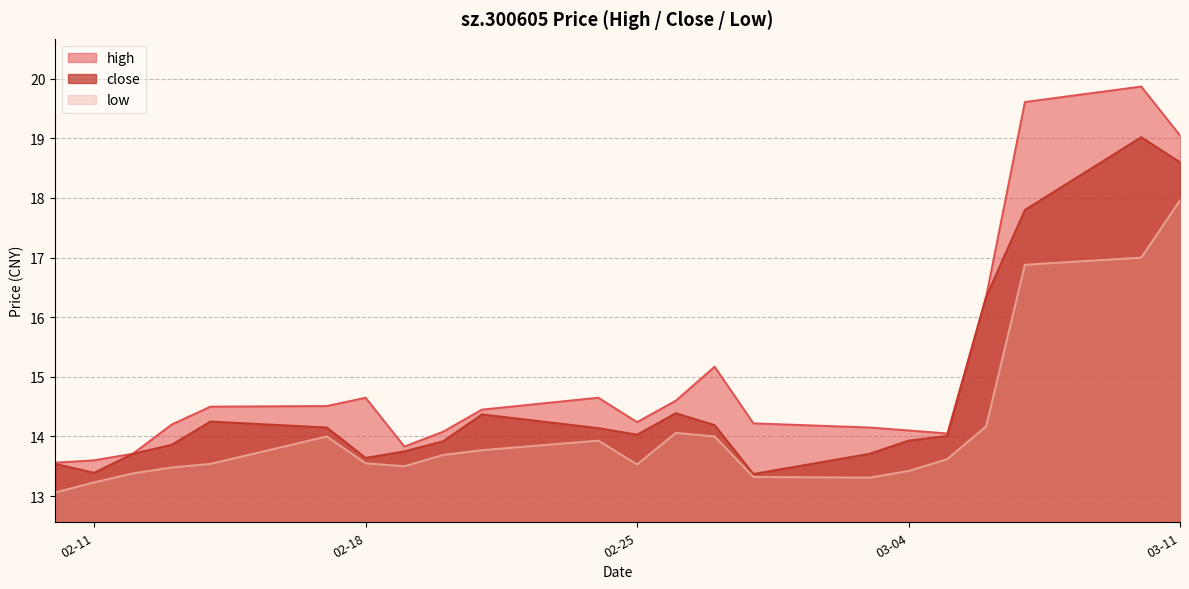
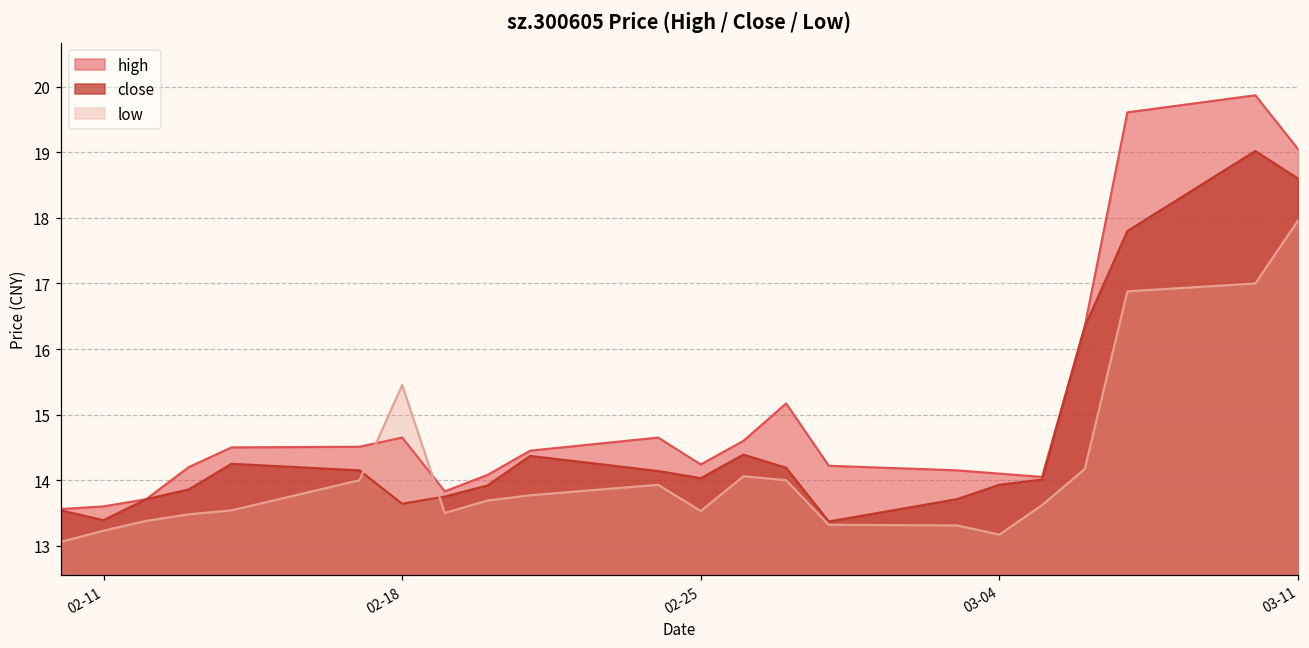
low, 02-18: 13.6 -> 15.5
low, 03-04: 13.4 -> 13.2
